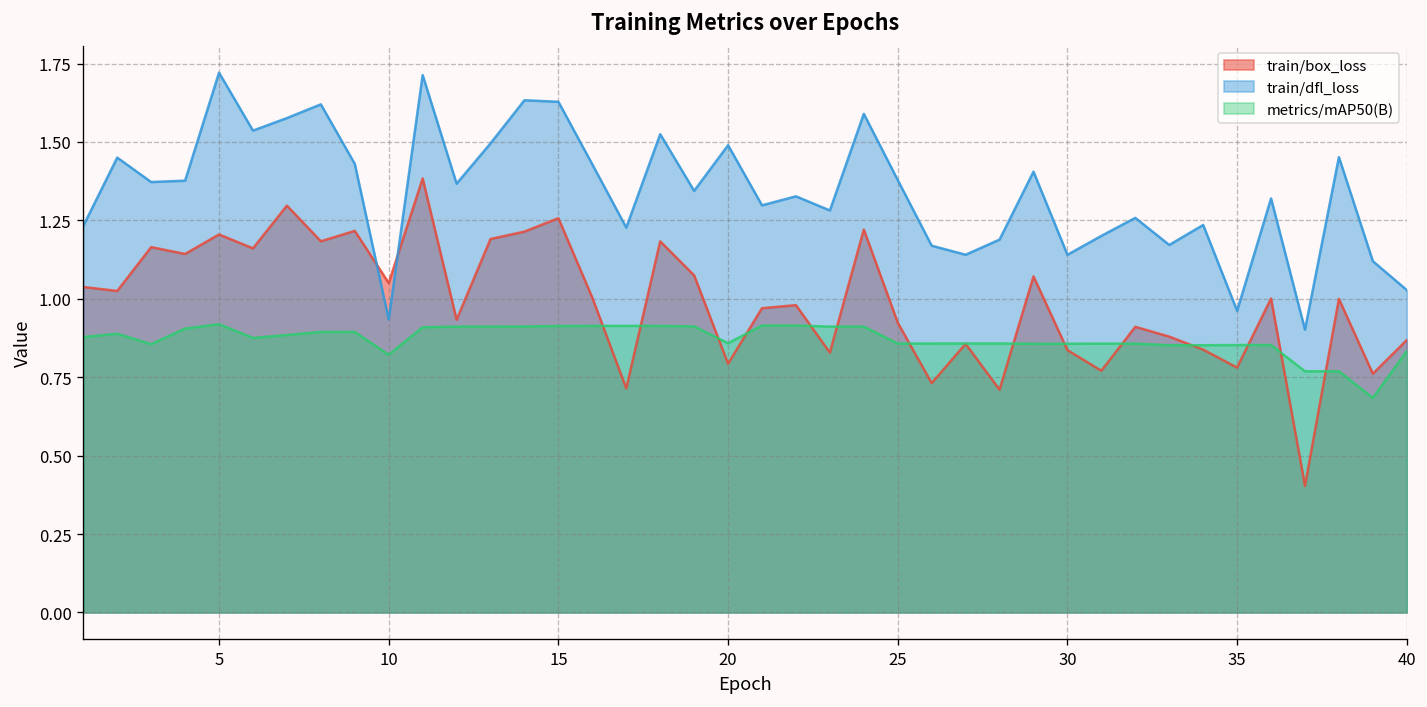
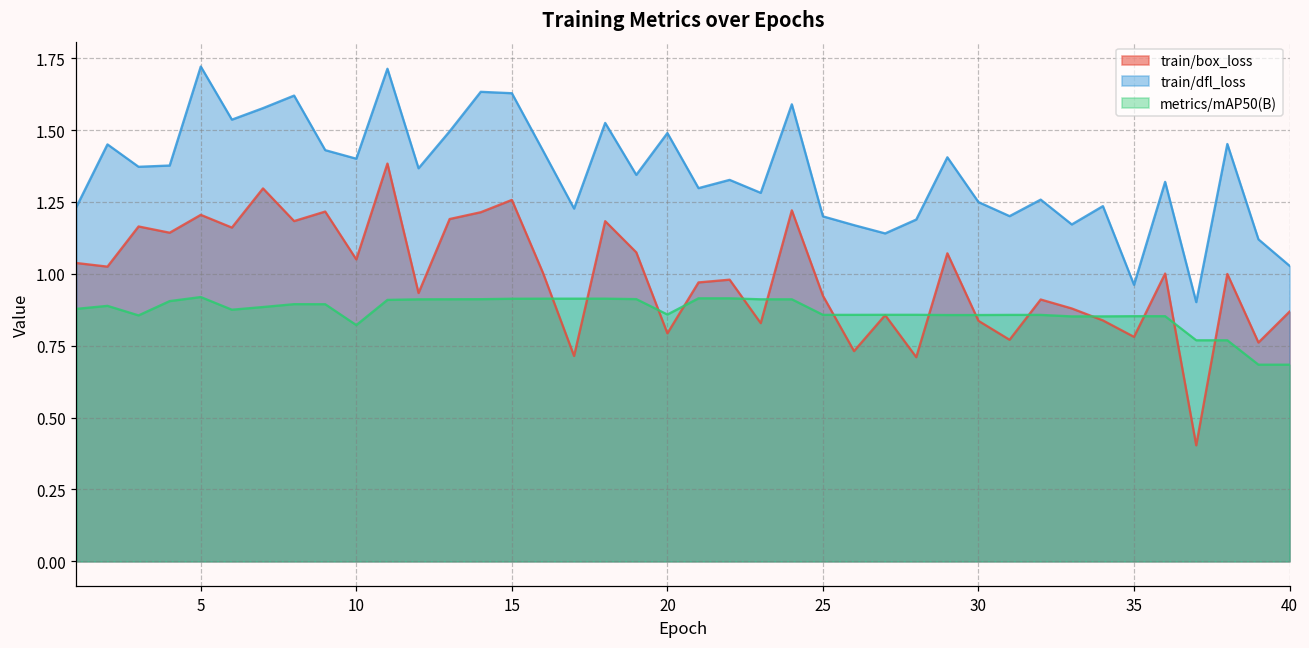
train/dfl_loss, 10: 0.93 -> 1.40
train/dfl_loss, 25: 1.38 -> 1.20
train/dfl_loss, 30: 1.14 -> 1.25
metrics/mAP50(B), 40: 0.83 -> 0.68
